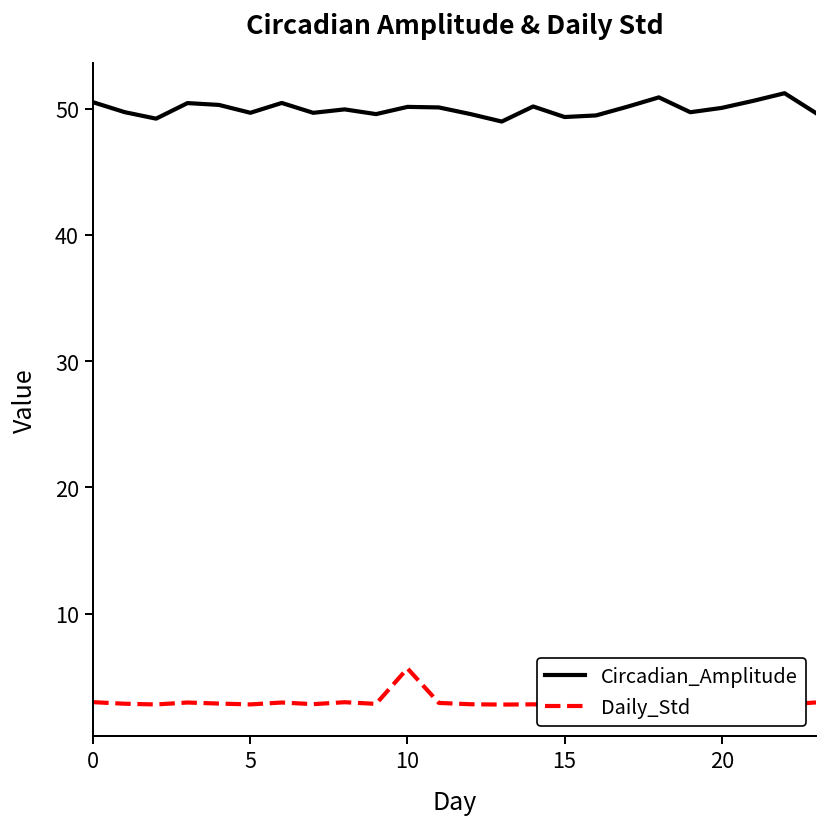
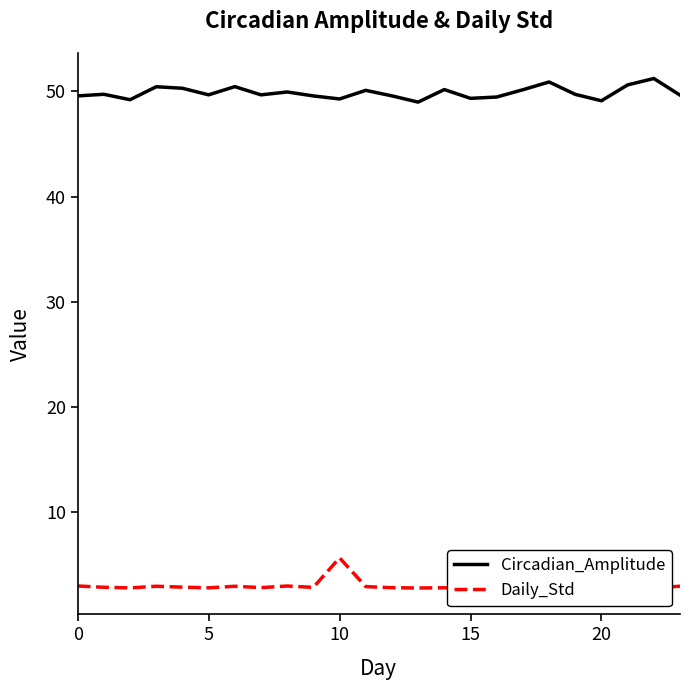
Circadian_Amplitude, 0: 50.5 -> 49.6
Circadian_Amplitude, 10: 50.1 -> 49.3
Circadian_Amplitude, 20: 50.1 -> 49.1
